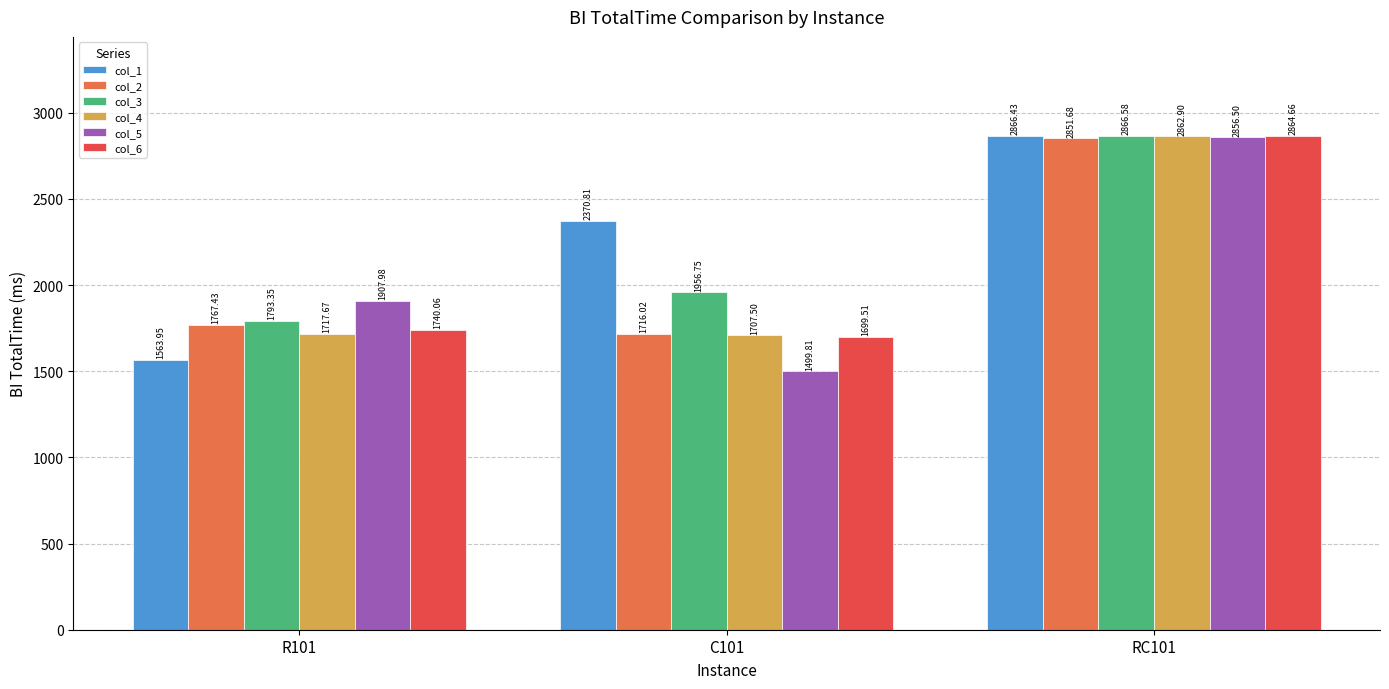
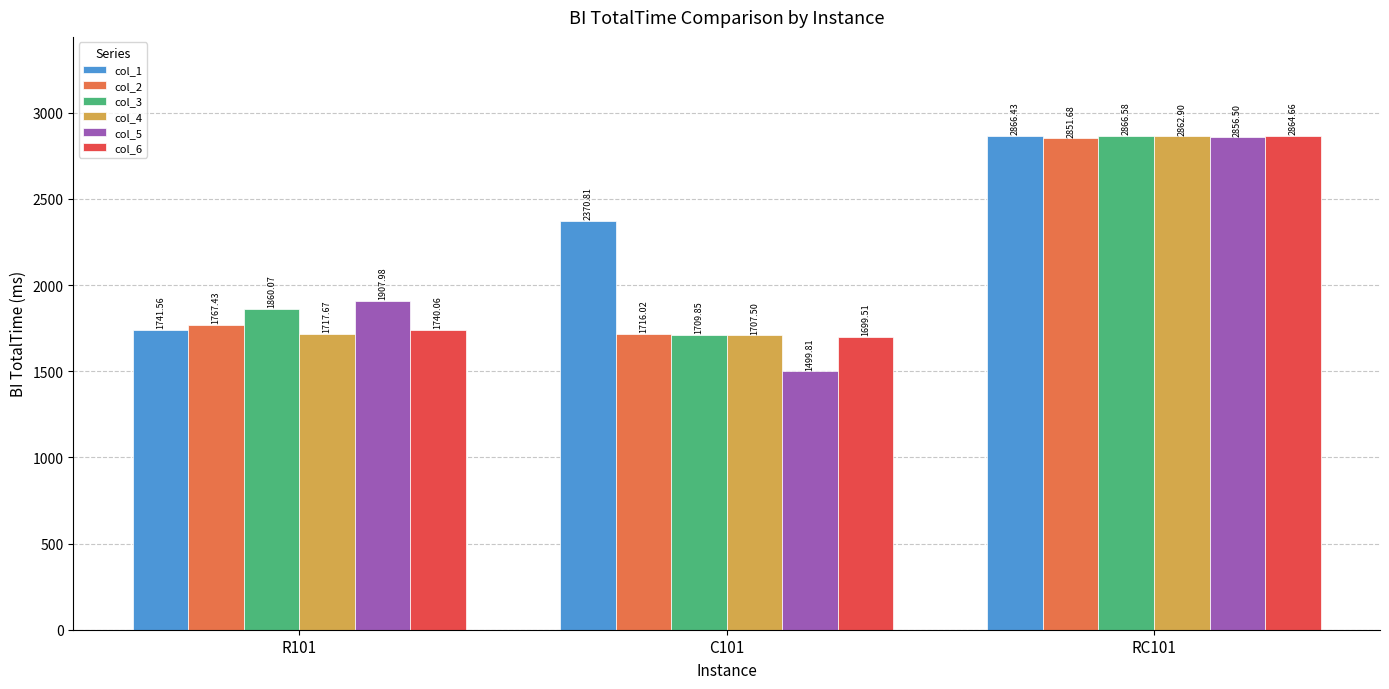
col_1, R101: 1563.95 -> 1741.56
col_3, R101: 1793.35 -> 1860.07
col_3, C101: 1956.75 -> 1709.85
